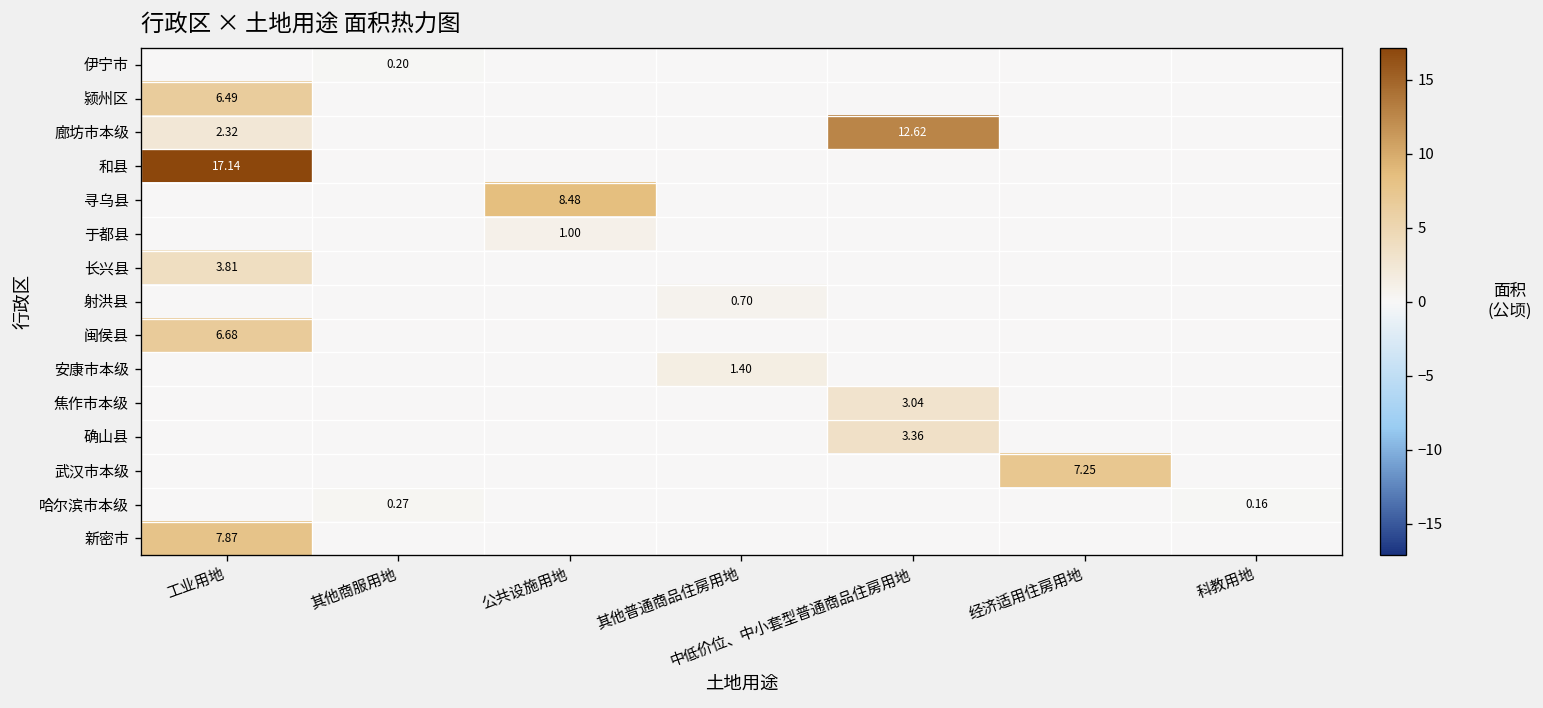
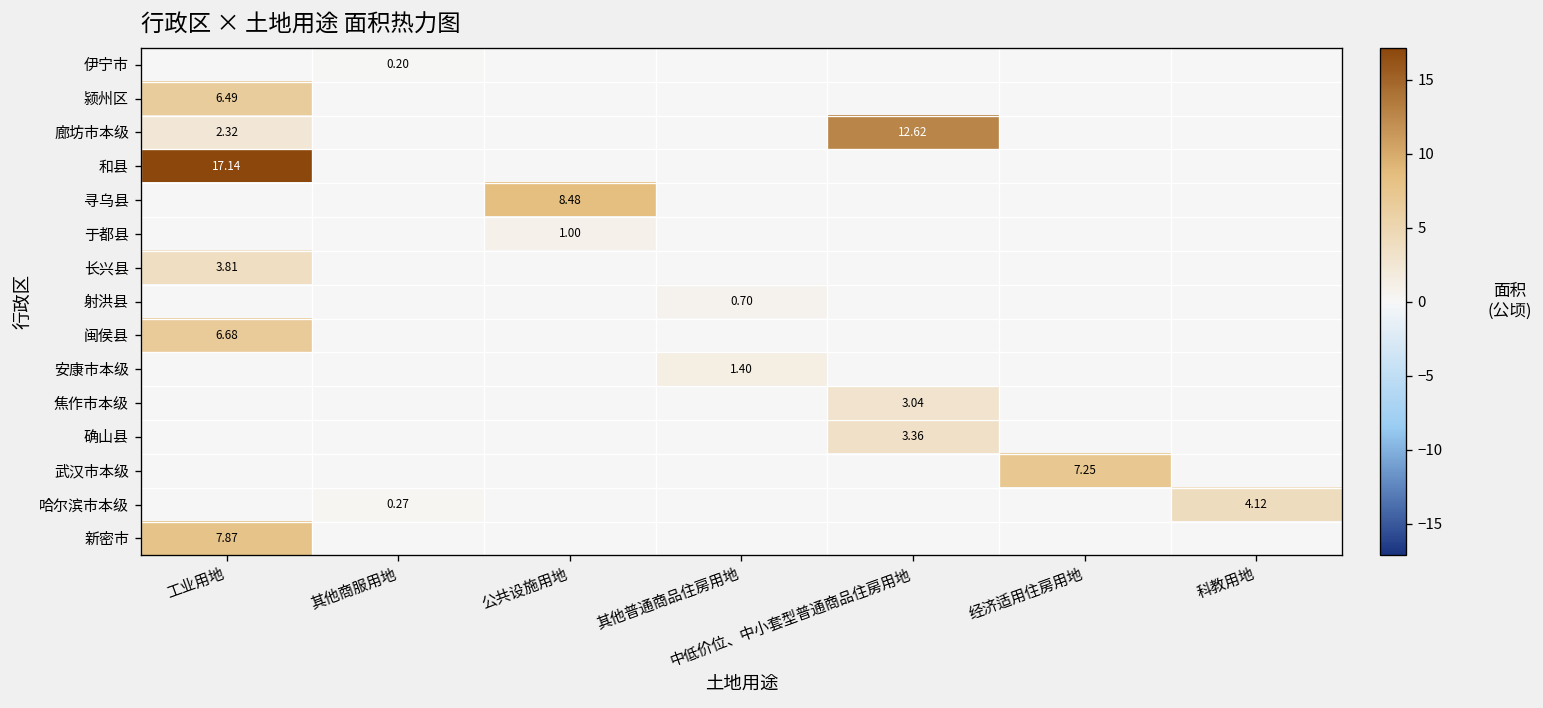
哈尔滨市本级, 科教用地: 0.16 -> 4.12
